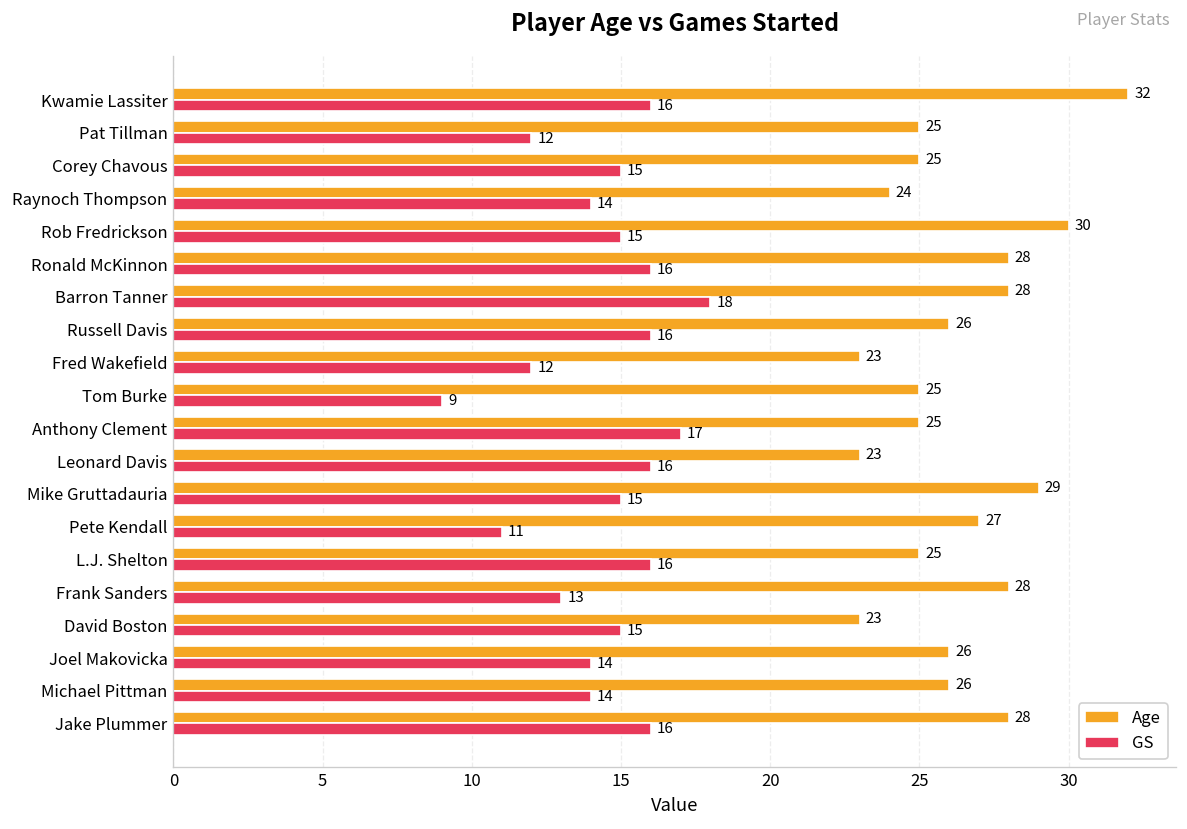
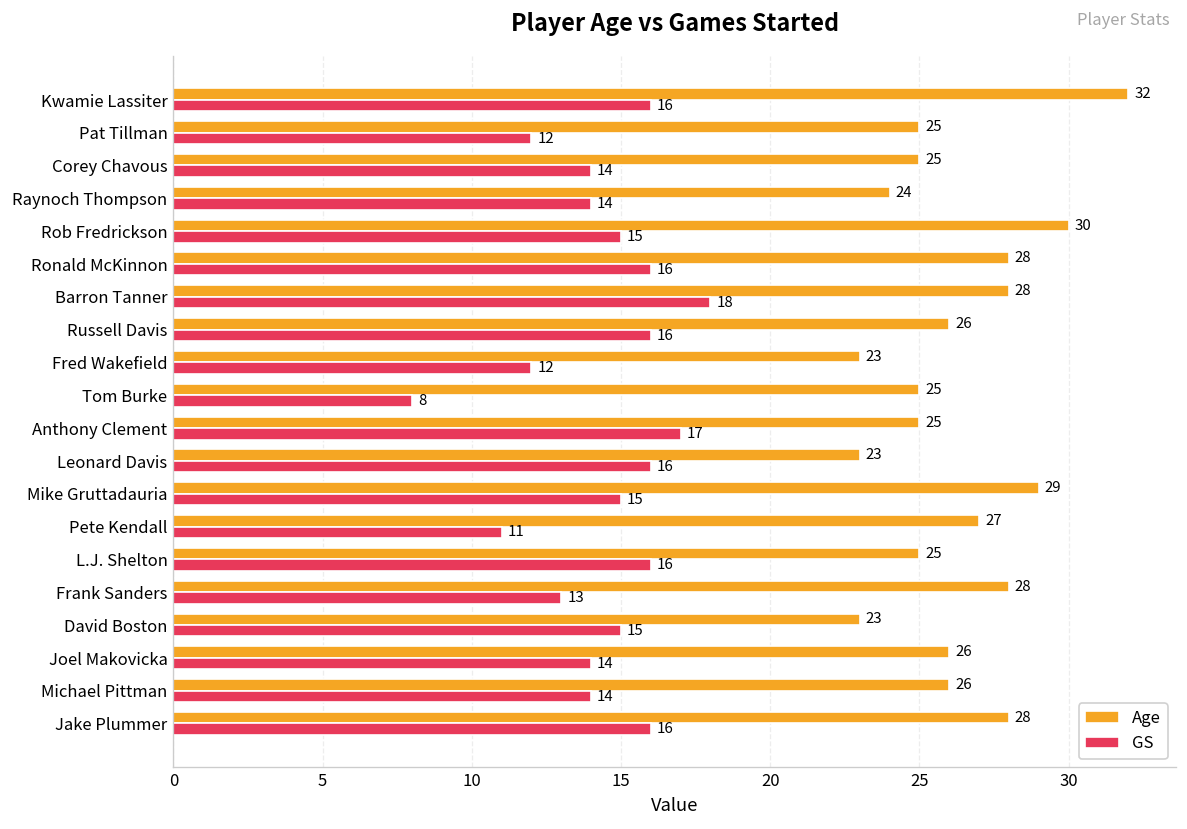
GS, Corey Chavous: 15 -> 14
GS, Tom Burke: 9 -> 8
